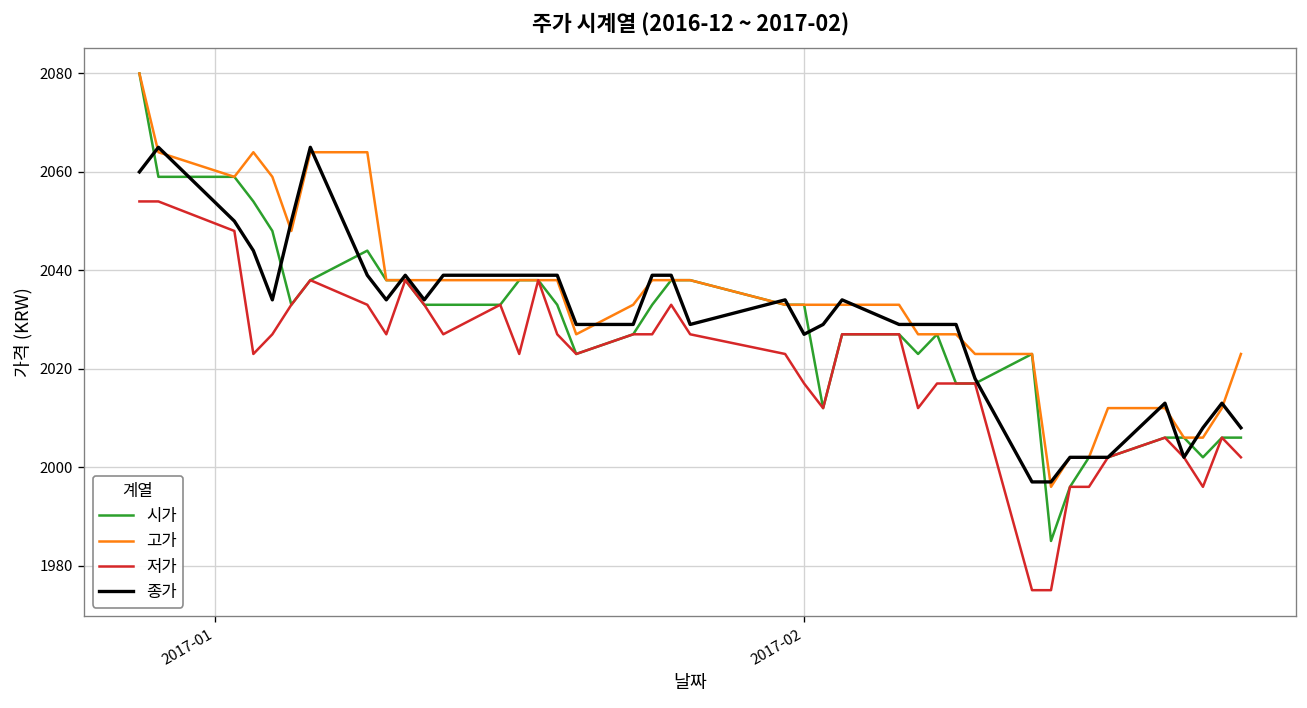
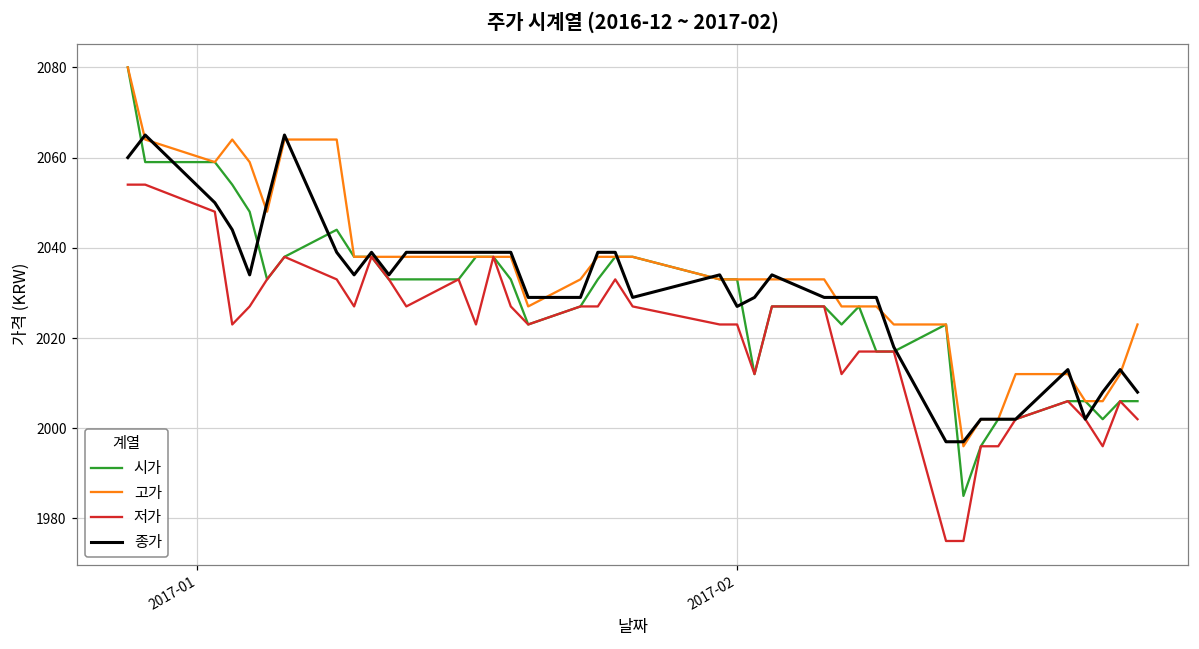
저가, 2017-02: 2017 -> 2023
